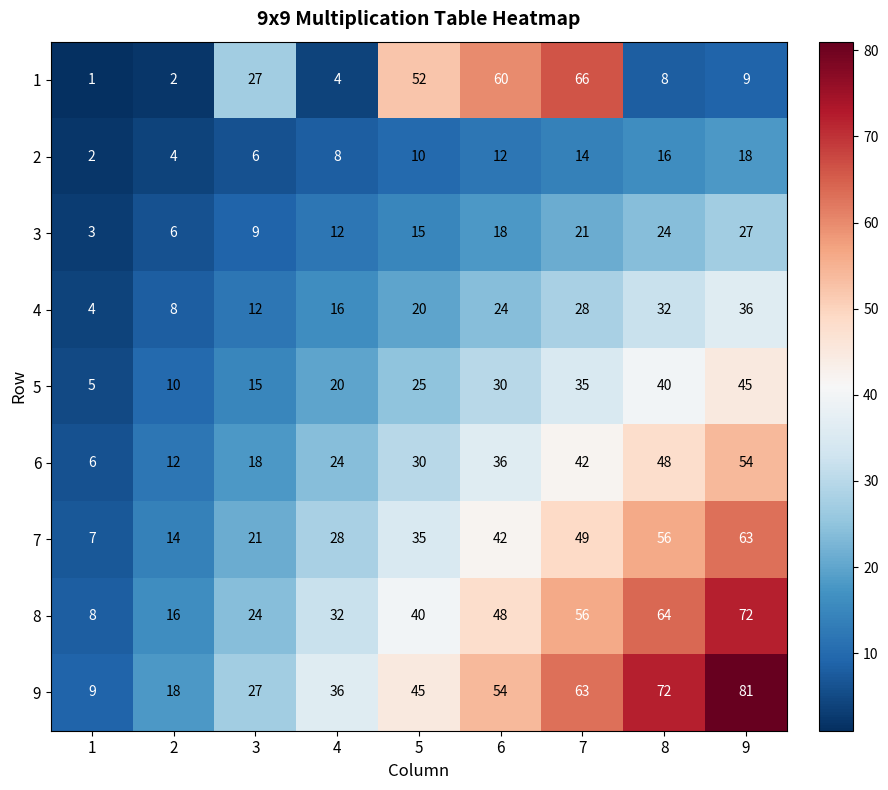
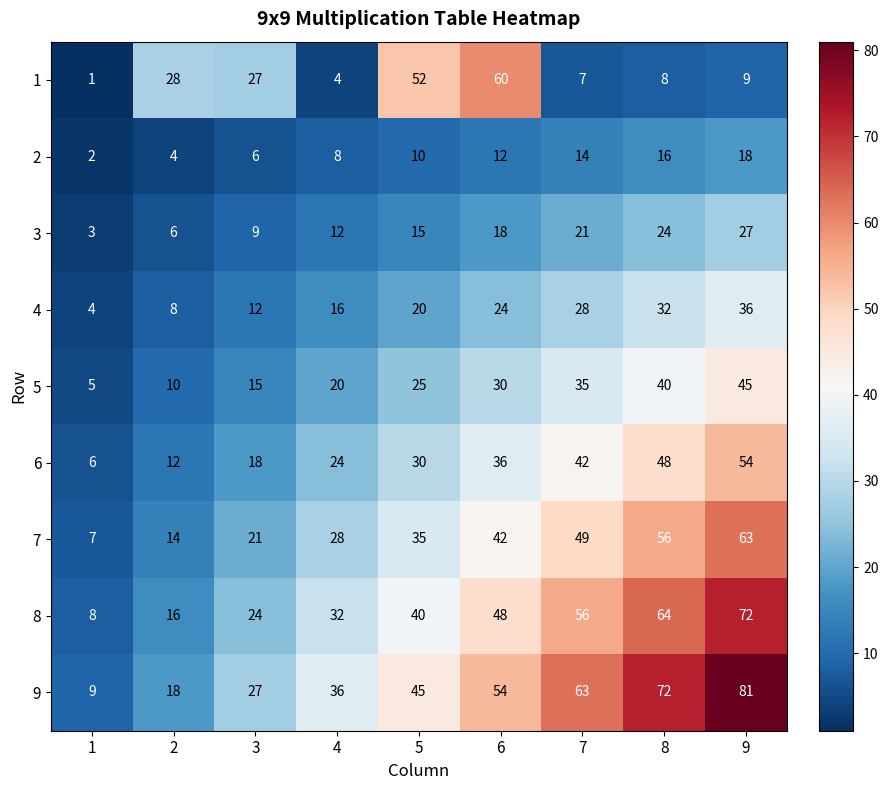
1, 2: 2 -> 28
1, 7: 66 -> 7
